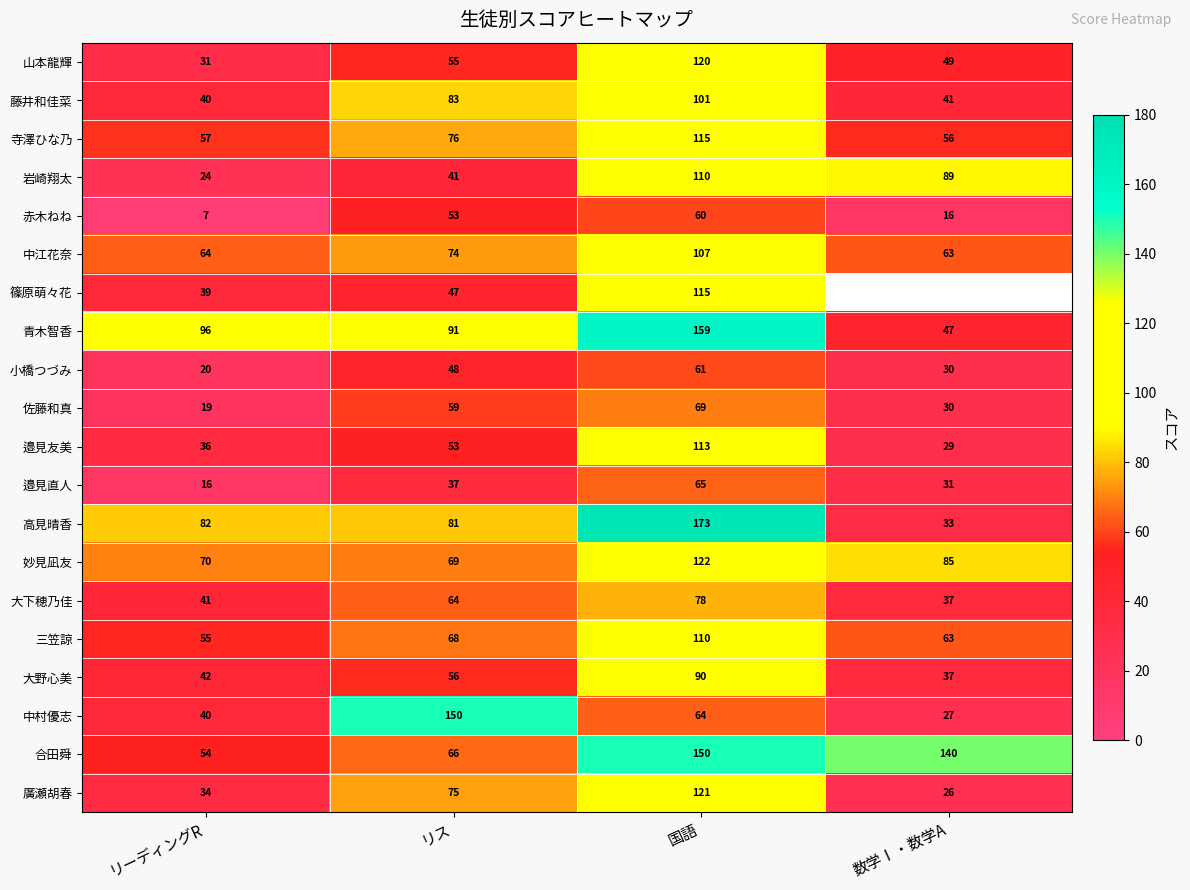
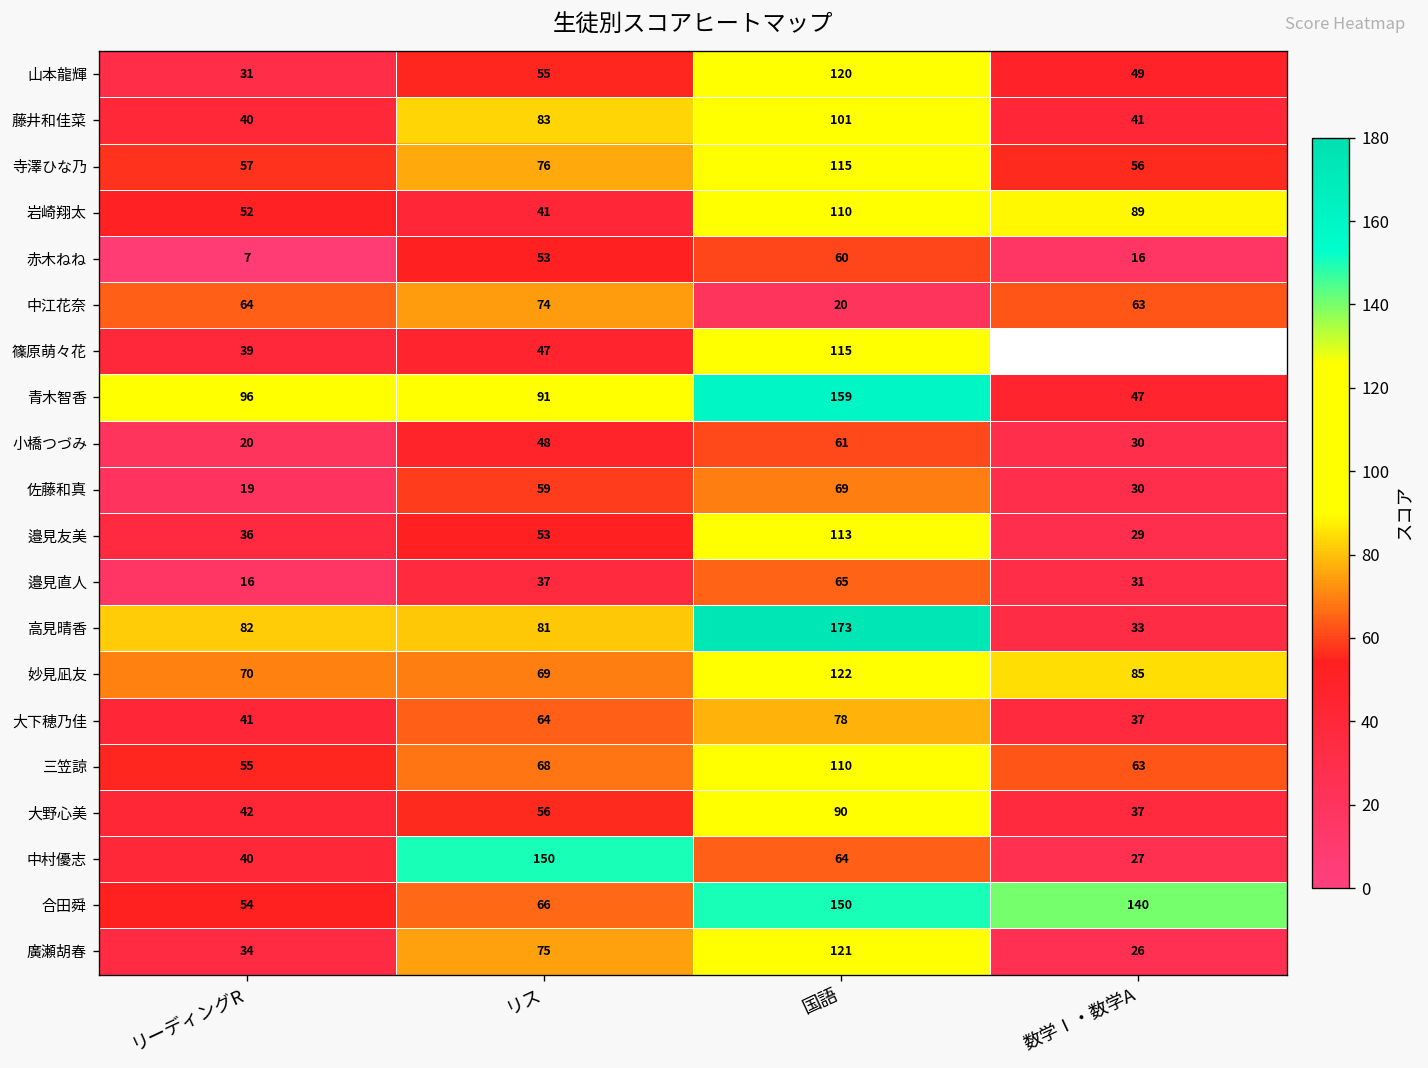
岩崎翔太, リーディングR: 24 -> 52
中江花奈, 国語: 107 -> 20
